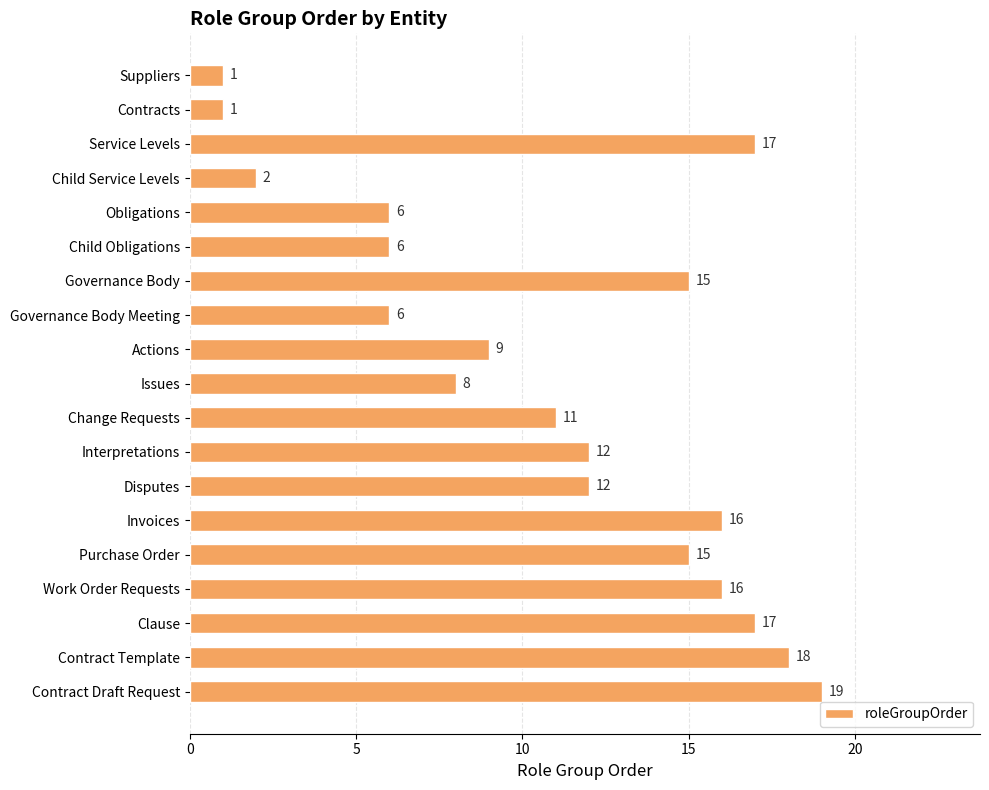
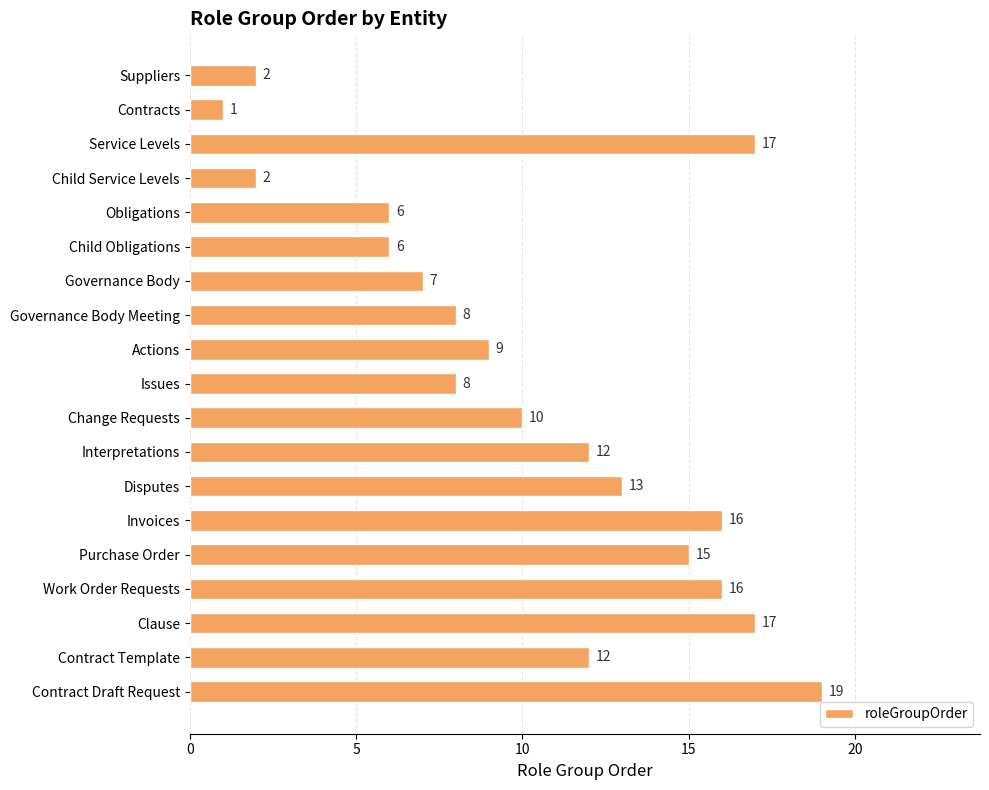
Suppliers: 1 -> 2
Governance Body: 15 -> 7
Governance Body Meeting: 6 -> 8
Change Requests: 11 -> 10
Disputes: 12 -> 13
Contract Template: 18 -> 12
